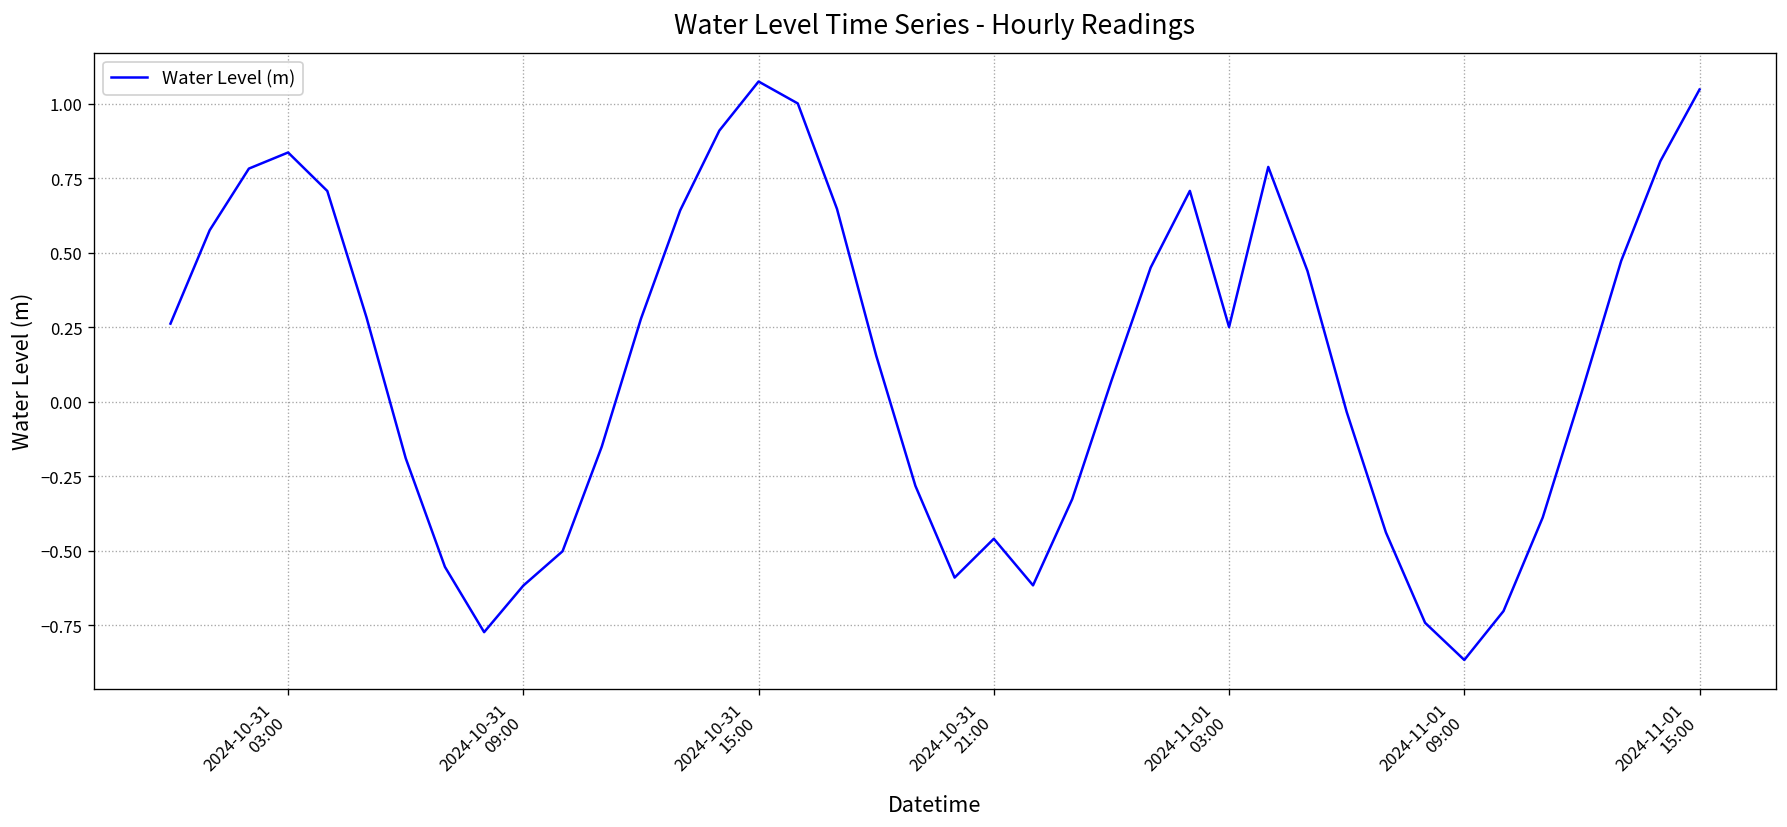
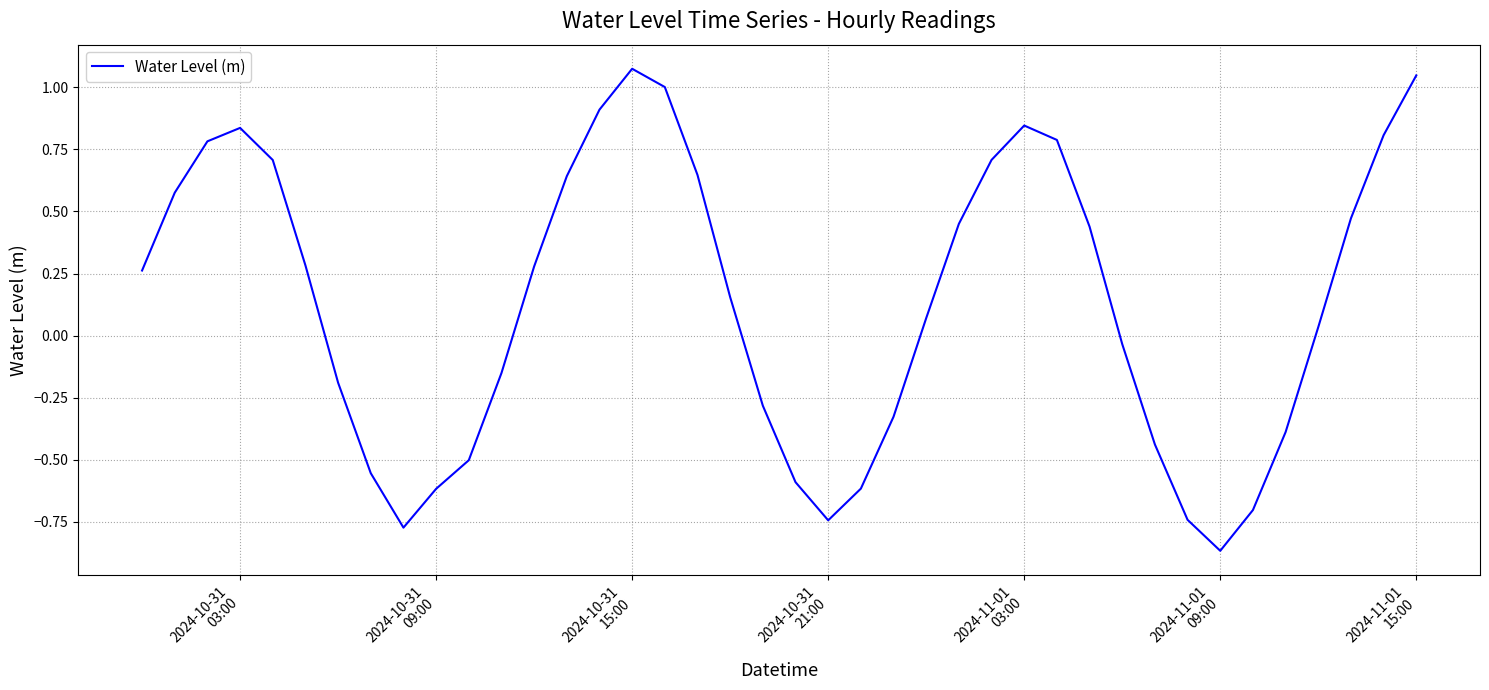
2024-10-31 21:00: -0.46 -> -0.74
2024-11-01 03:00: 0.25 -> 0.85
